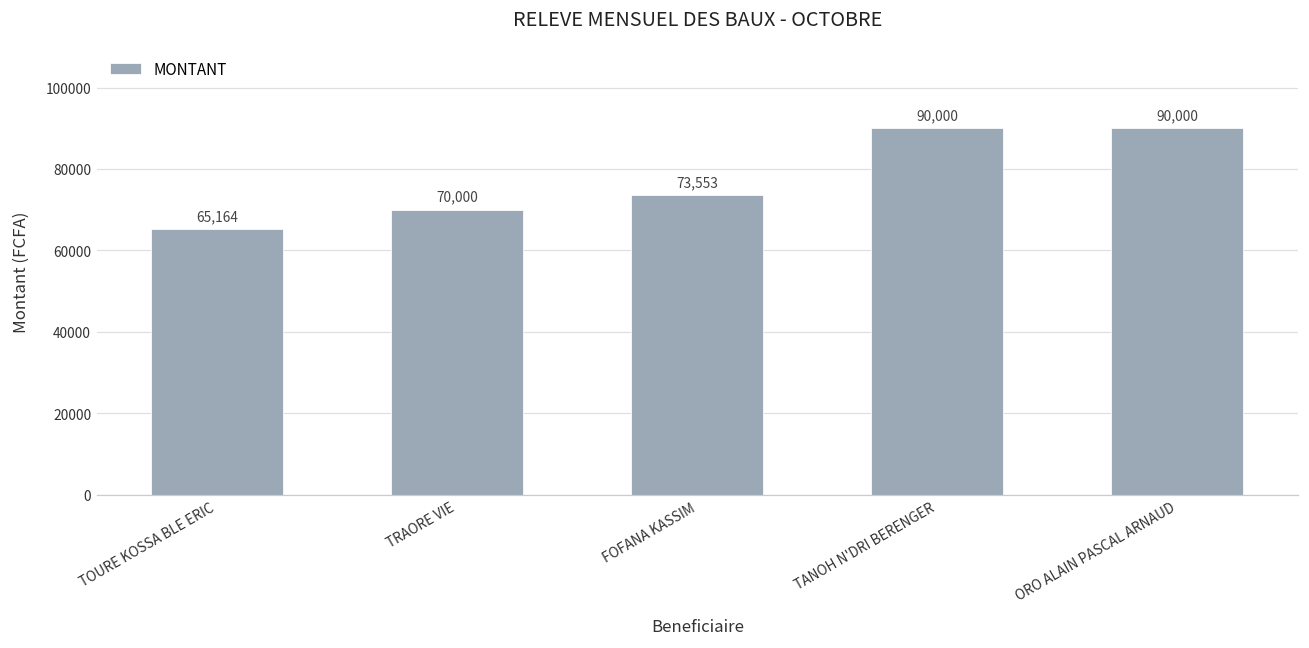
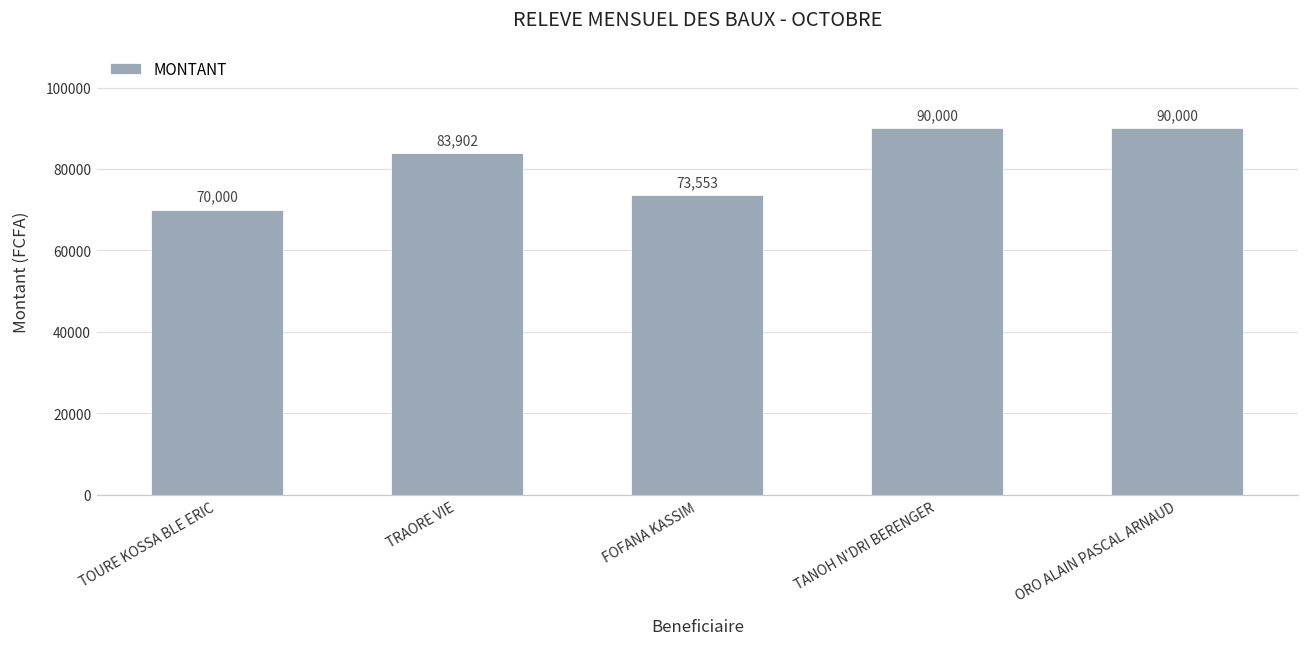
TOURE KOSSA BLE ERIC: 65,164 -> 70,000
TRAORE VIE: 70,000 -> 83,902
